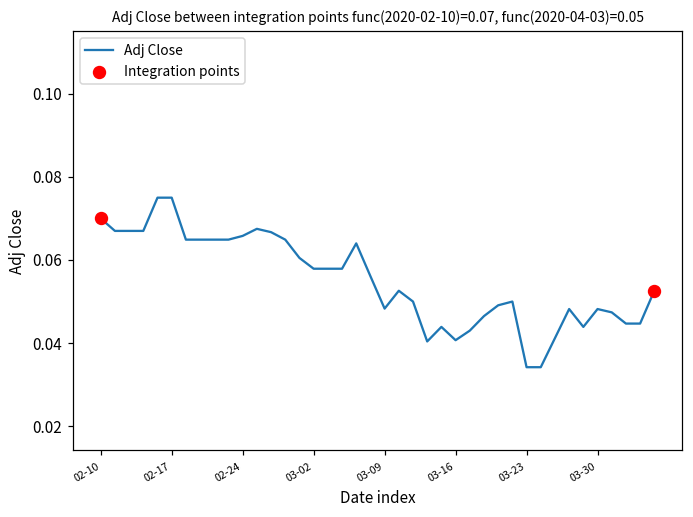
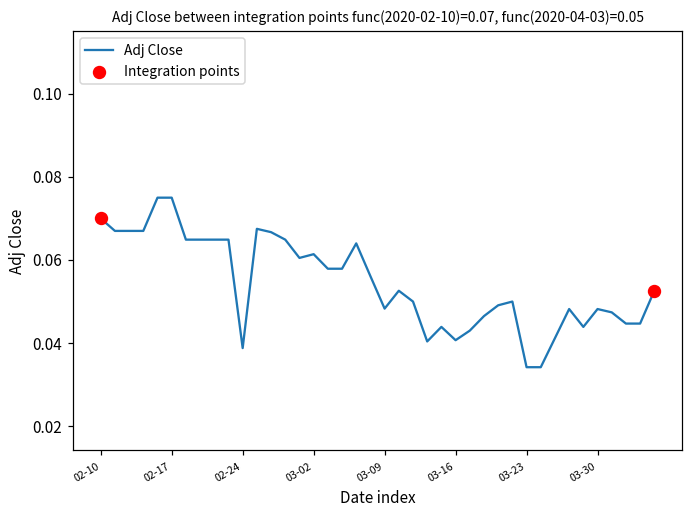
Adj Close, 02-24: 0.066 -> 0.039
Adj Close, 03-02: 0.058 -> 0.061
